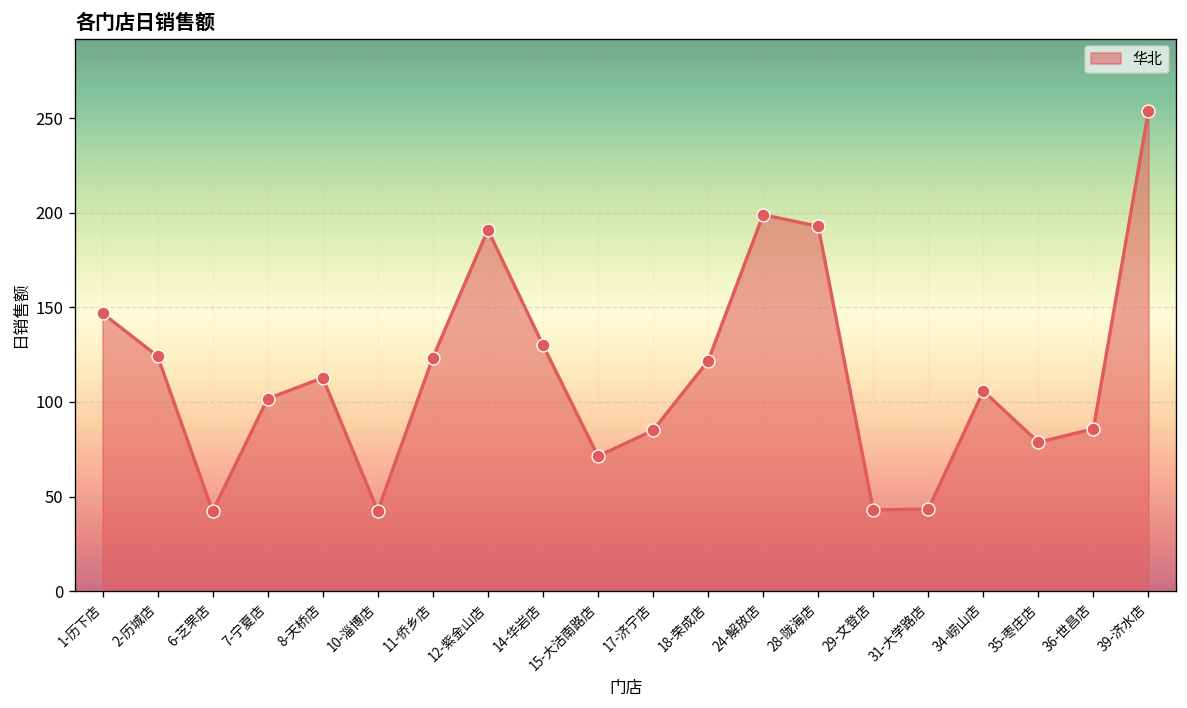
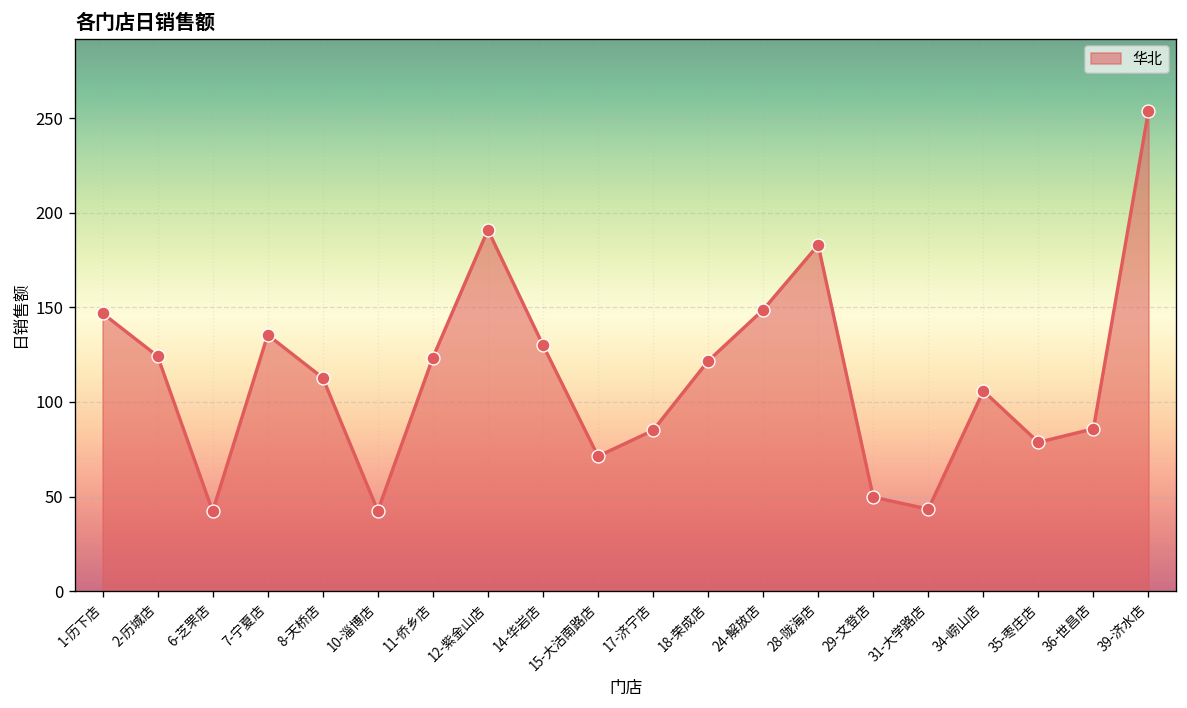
7-宁夏店: 102 -> 135
24-解放店: 199 -> 149
28-陇海店: 193 -> 183
29-文登店: 43 -> 50
